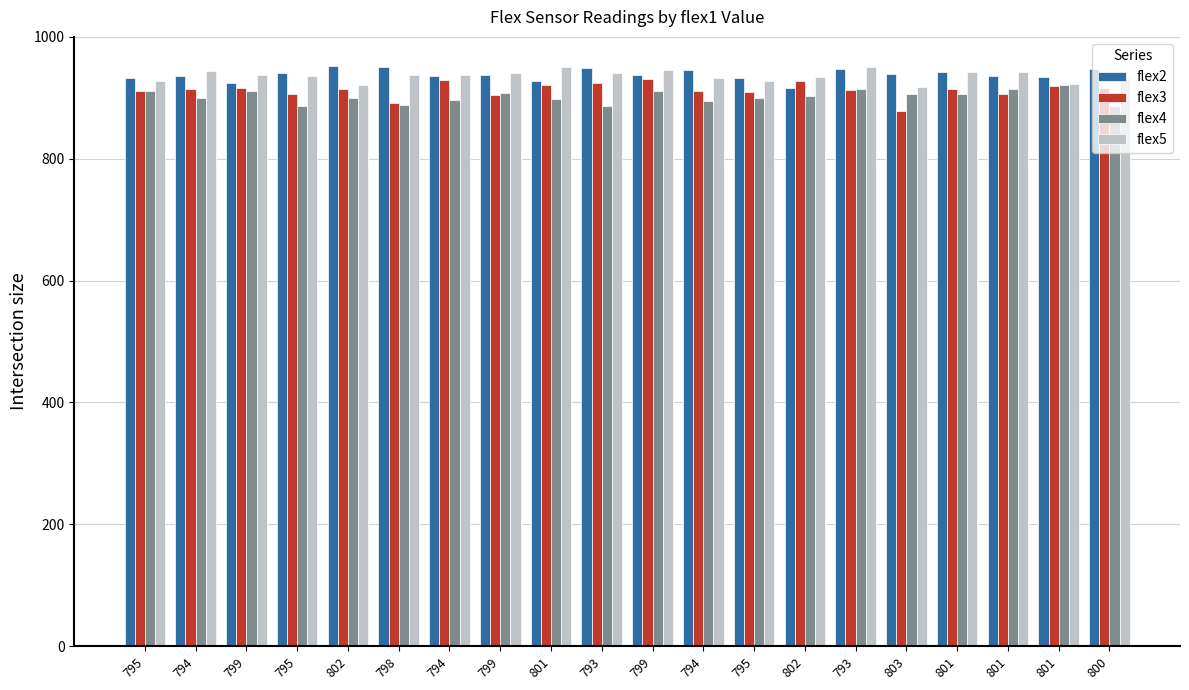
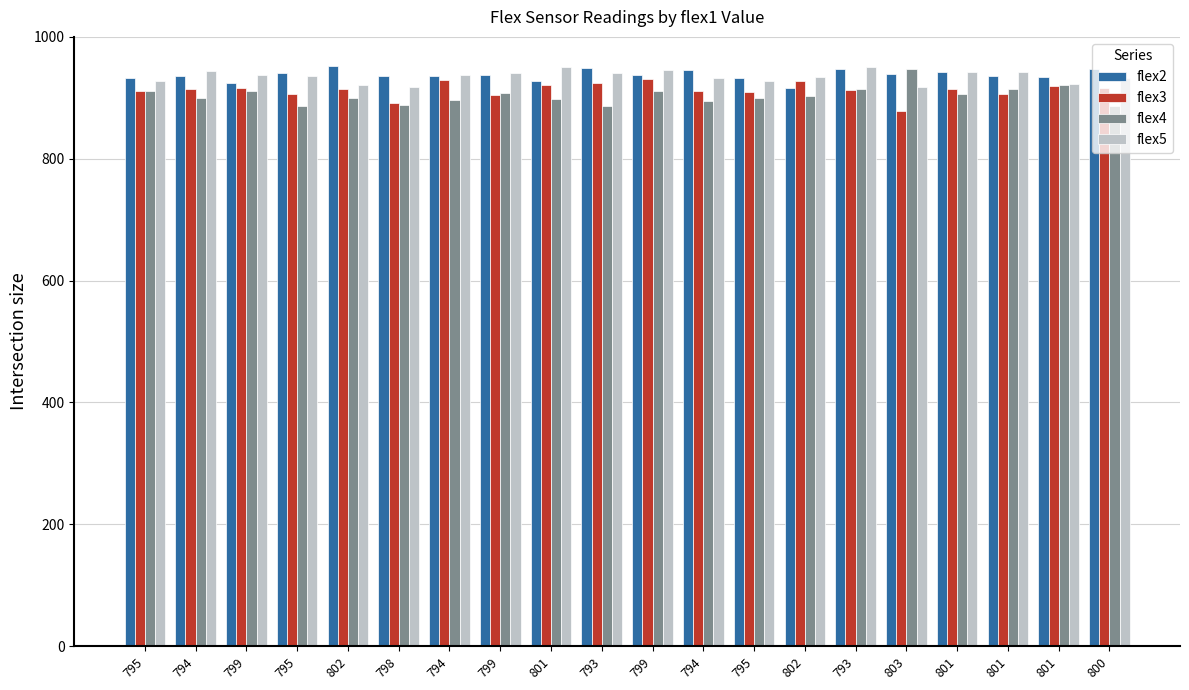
flex2, 798: 950 -> 940
flex5, 798: 940 -> 920
flex4, 803: 910 -> 950
